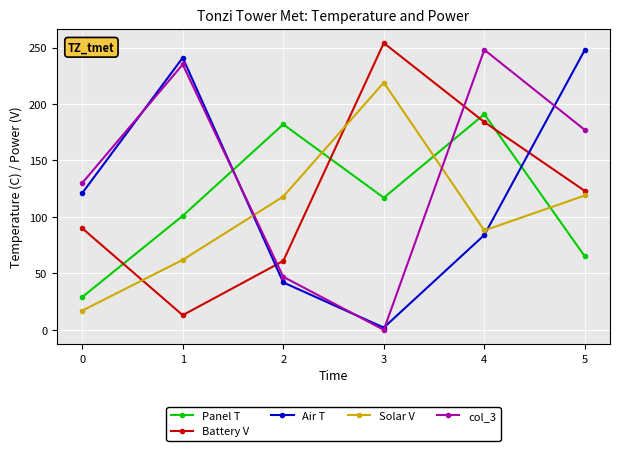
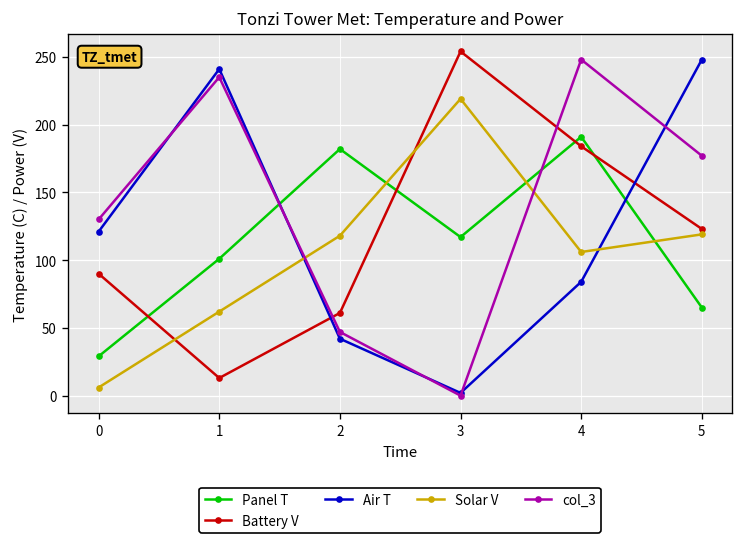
Solar V, 0: 17 -> 6
Solar V, 4: 88 -> 106
